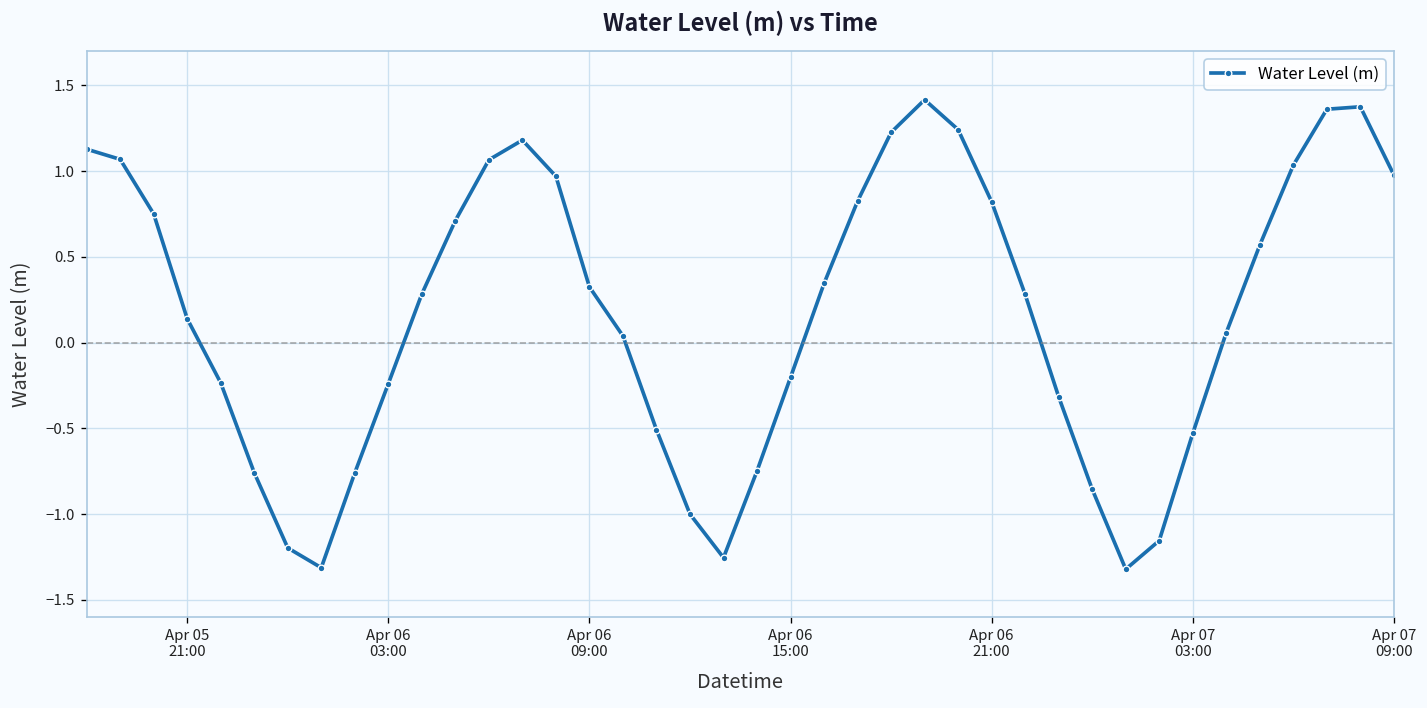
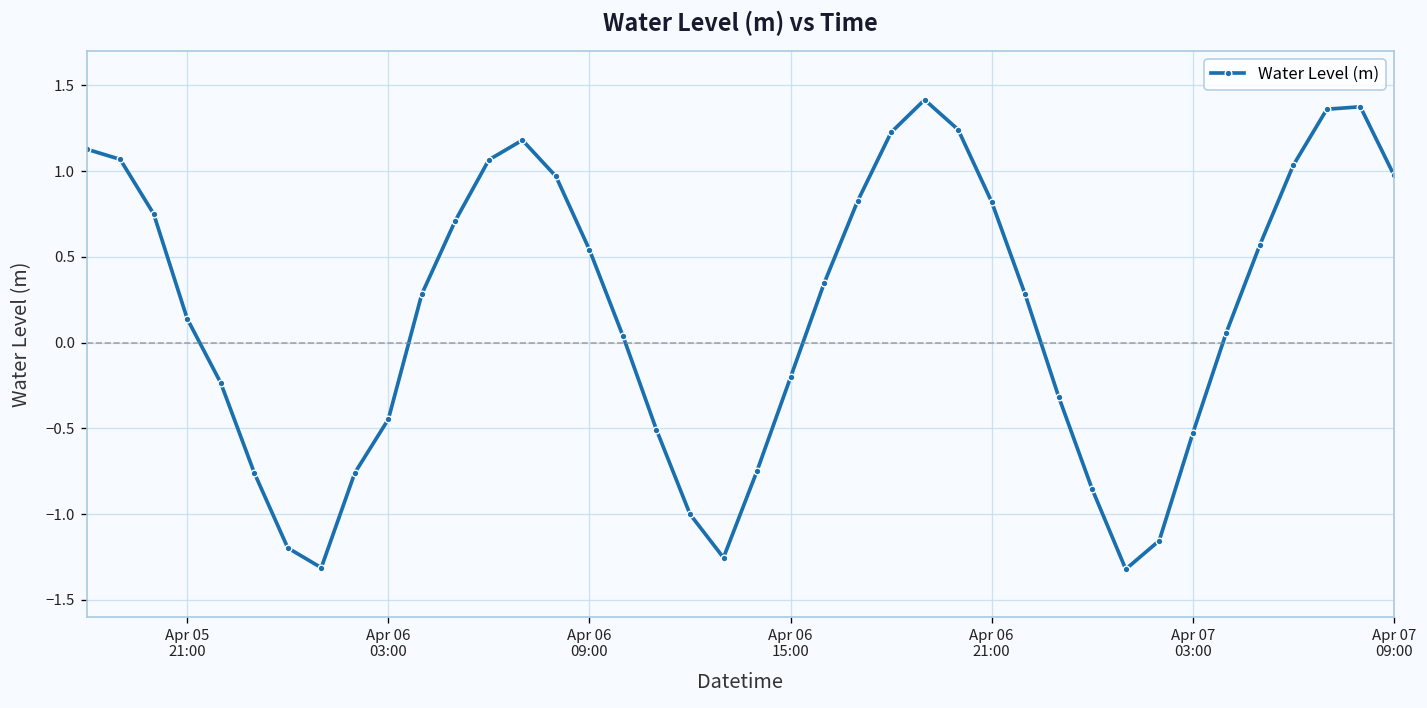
Apr 06 03:00: -0.24 -> -0.45
Apr 06 09:00: 0.32 -> 0.54
